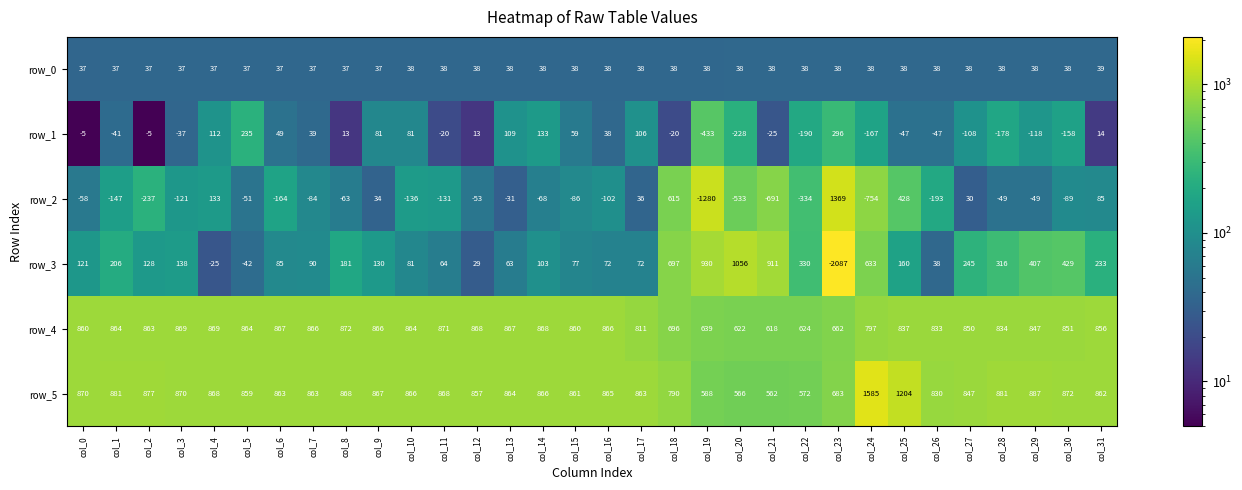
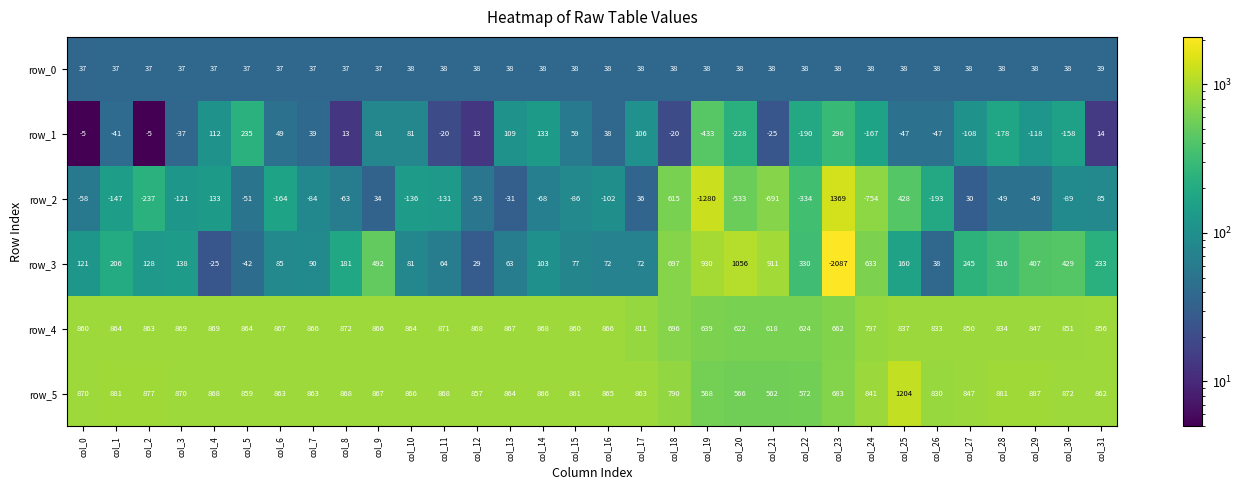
row_3, col_9: 130 -> 492
row_5, col_24: 1585 -> 841
